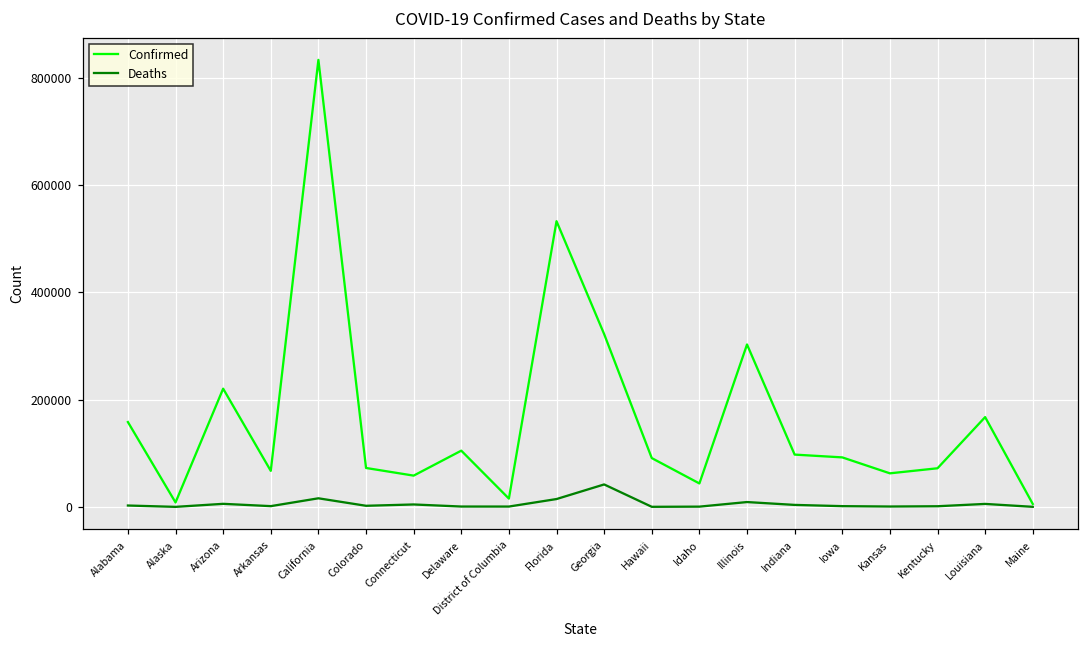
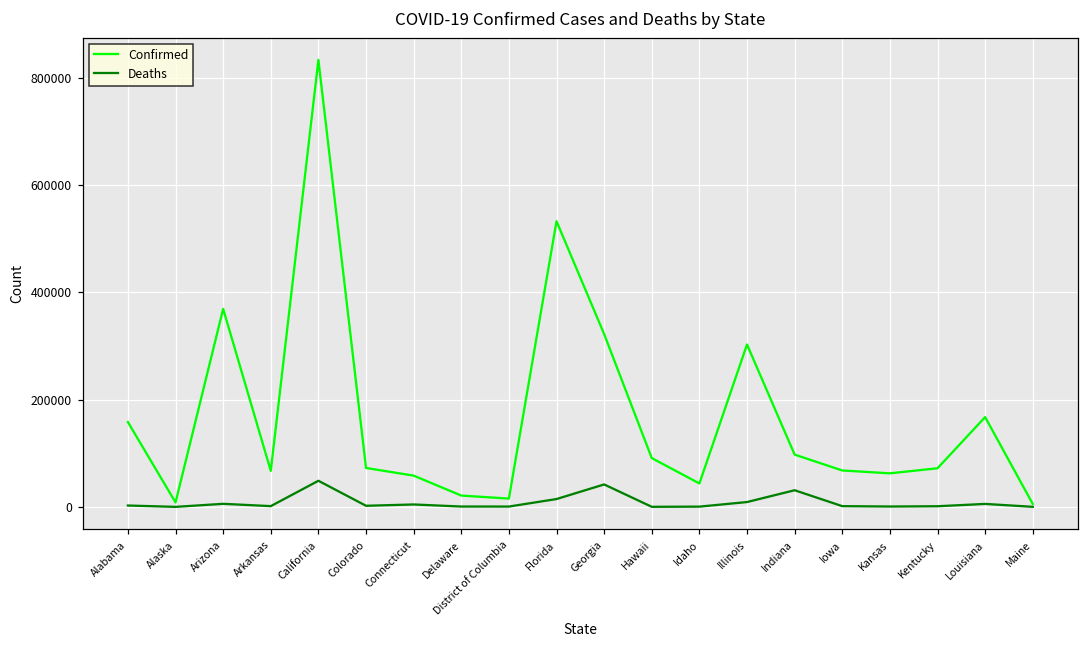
Confirmed, Arizona: 220000 -> 370000
Deaths, California: 20000 -> 50000
Confirmed, Delaware: 100000 -> 20000
Deaths, Indiana: 0 -> 30000
Confirmed, Iowa: 90000 -> 70000
